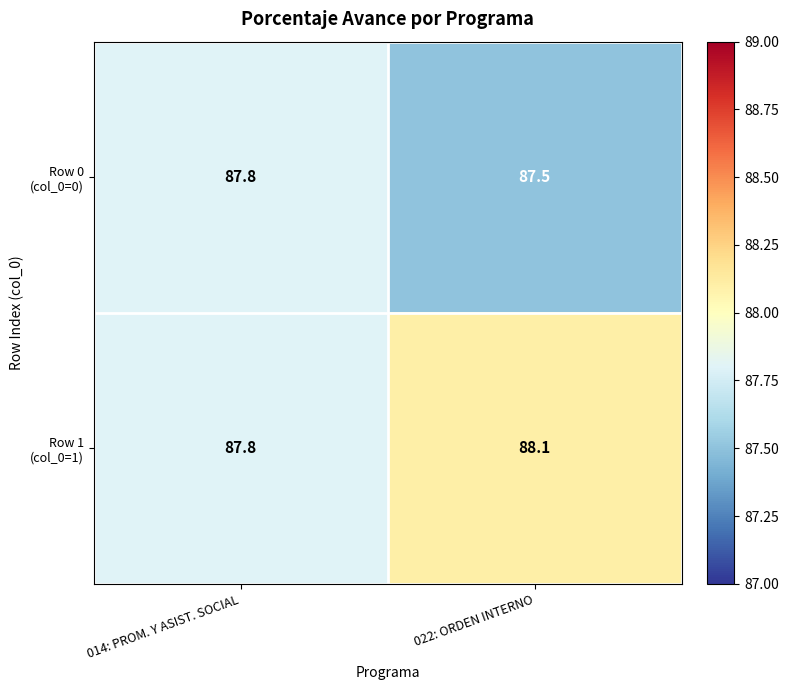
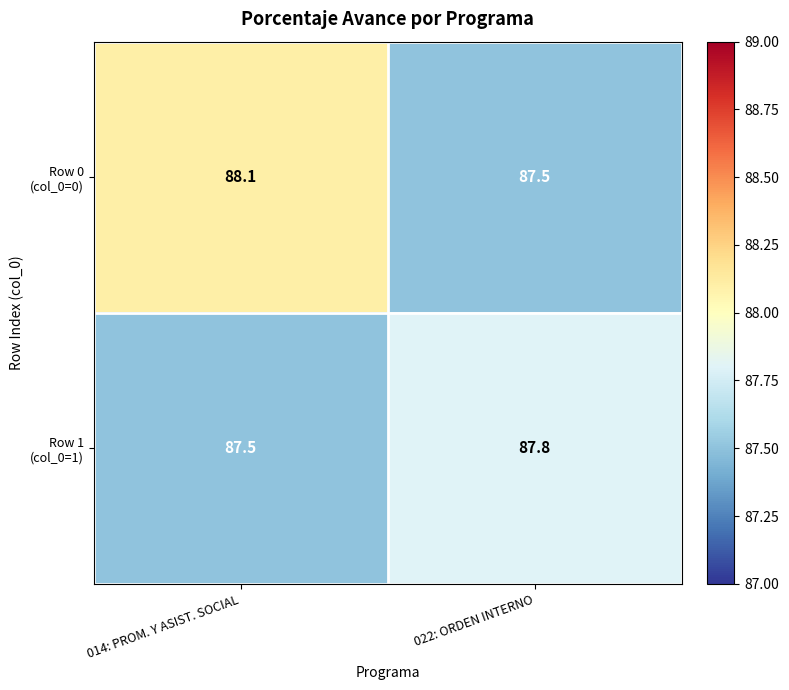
Row 0 (col_0=0), 014: PROM. Y ASIST. SOCIAL: 87.8 -> 88.1
Row 1 (col_0=1), 014: PROM. Y ASIST. SOCIAL: 87.8 -> 87.5
Row 1 (col_0=1), 022: ORDEN INTERNO: 88.1 -> 87.8
